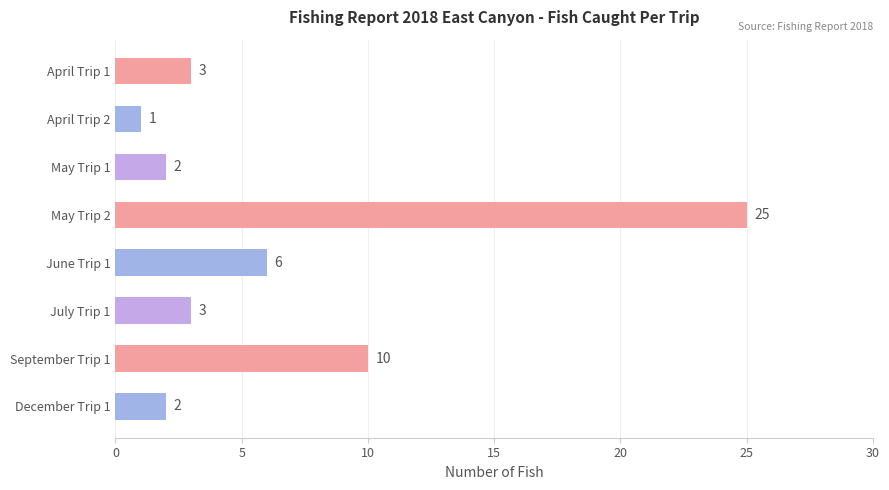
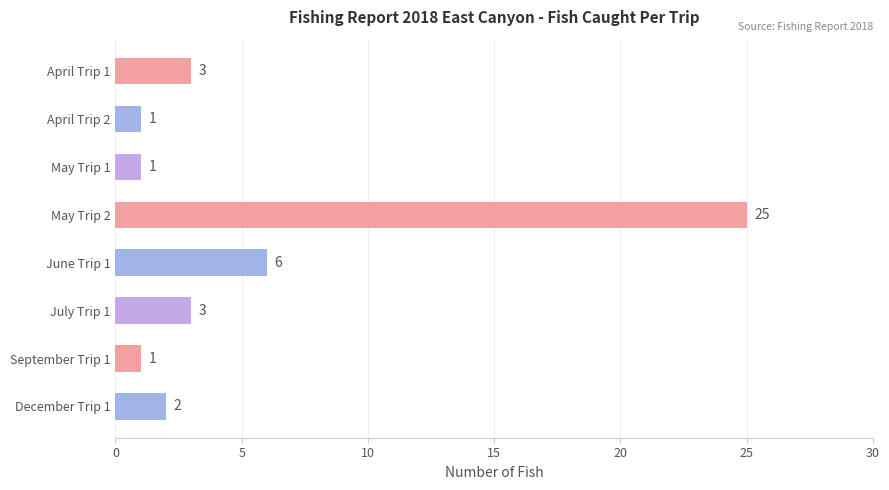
May Trip 1: 2 -> 1
September Trip 1: 10 -> 1
